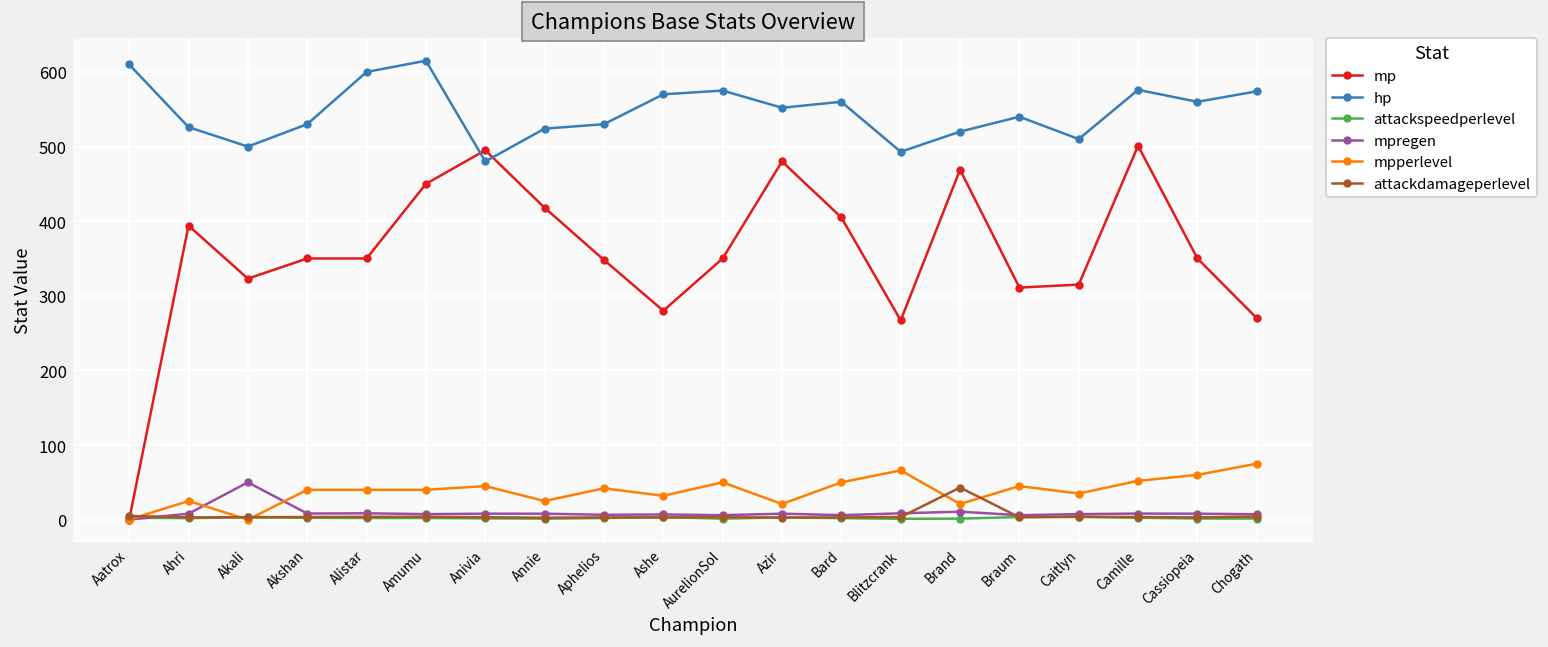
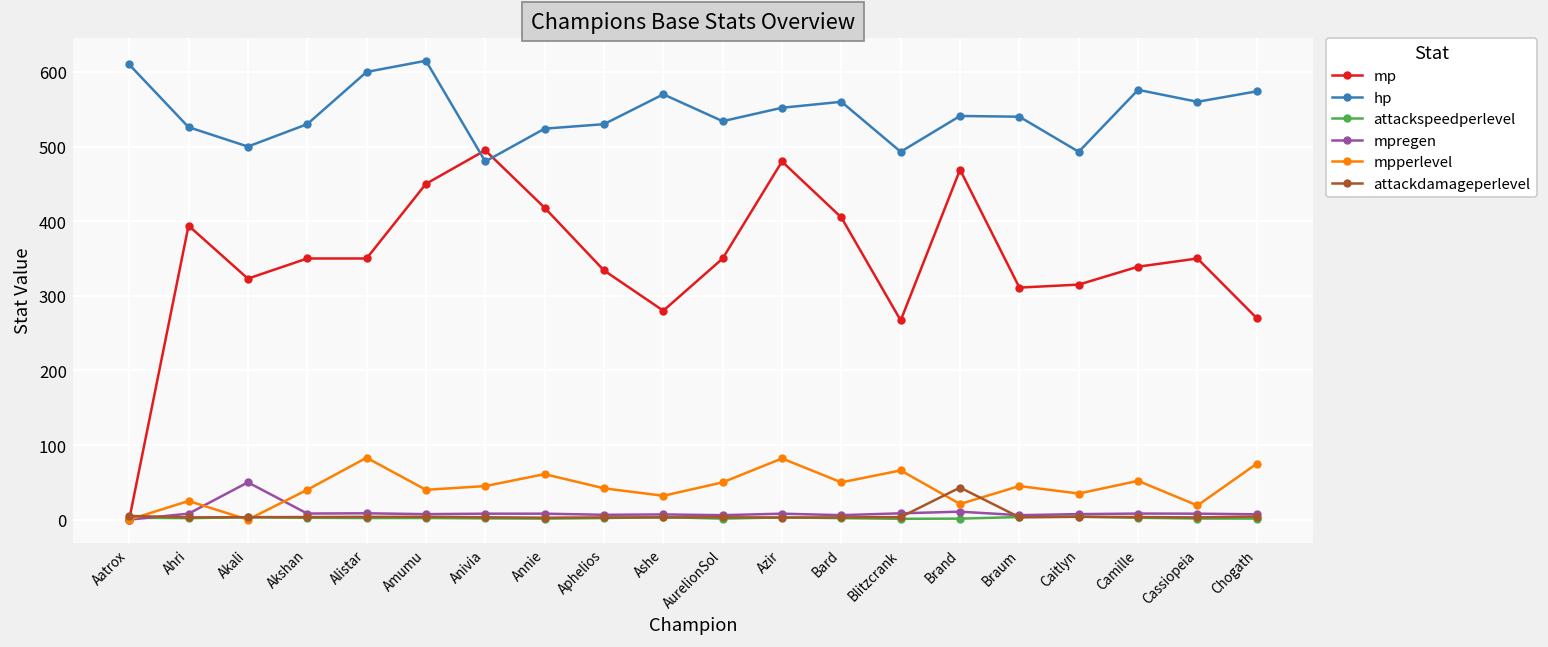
mpperlevel, Alistar: 40 -> 80
mpperlevel, Annie: 30 -> 60
mp, Aphelios: 350 -> 330
hp, AurelionSol: 580 -> 530
mpperlevel, Azir: 20 -> 80
hp, Brand: 520 -> 540
hp, Caitlyn: 510 -> 490
mp, Camille: 500 -> 340
mpperlevel, Cassiopeia: 60 -> 20
